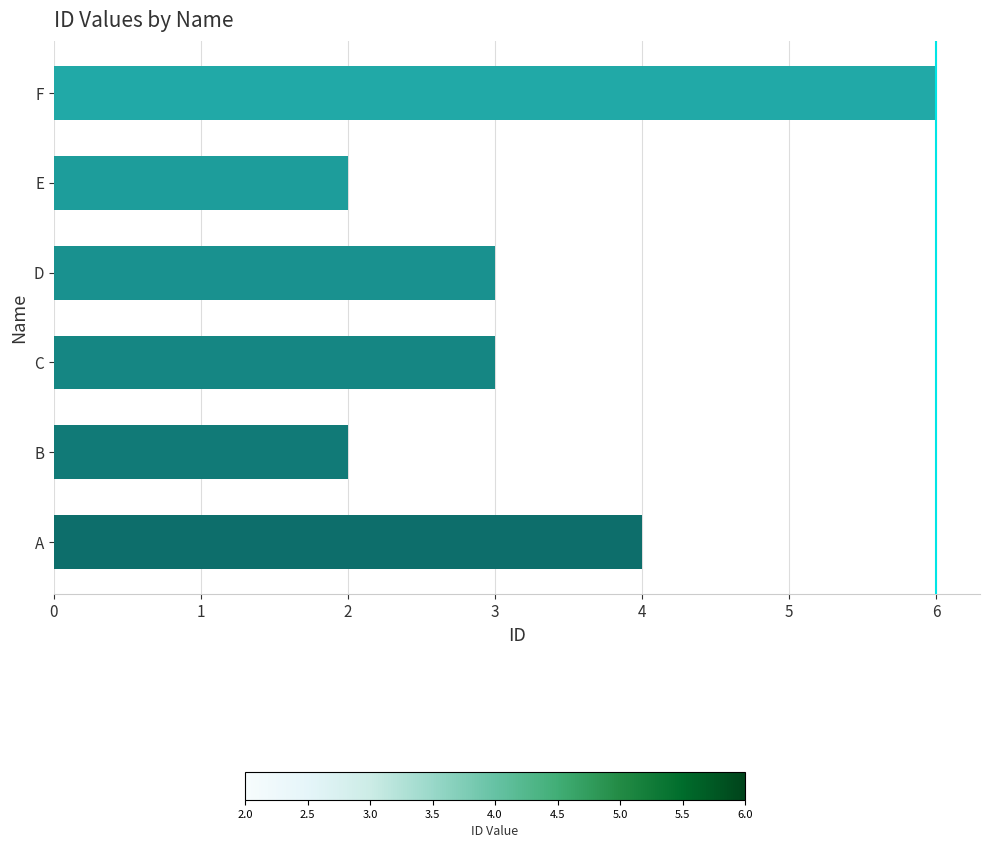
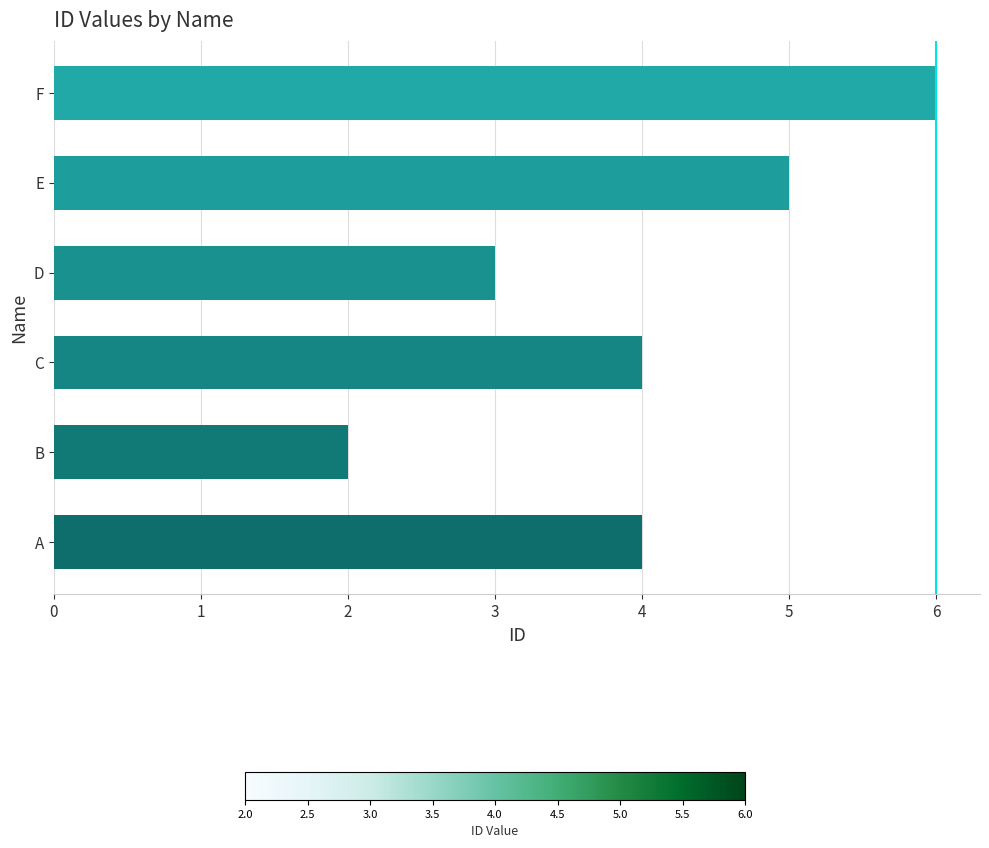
E: 2 -> 5
C: 3 -> 4
